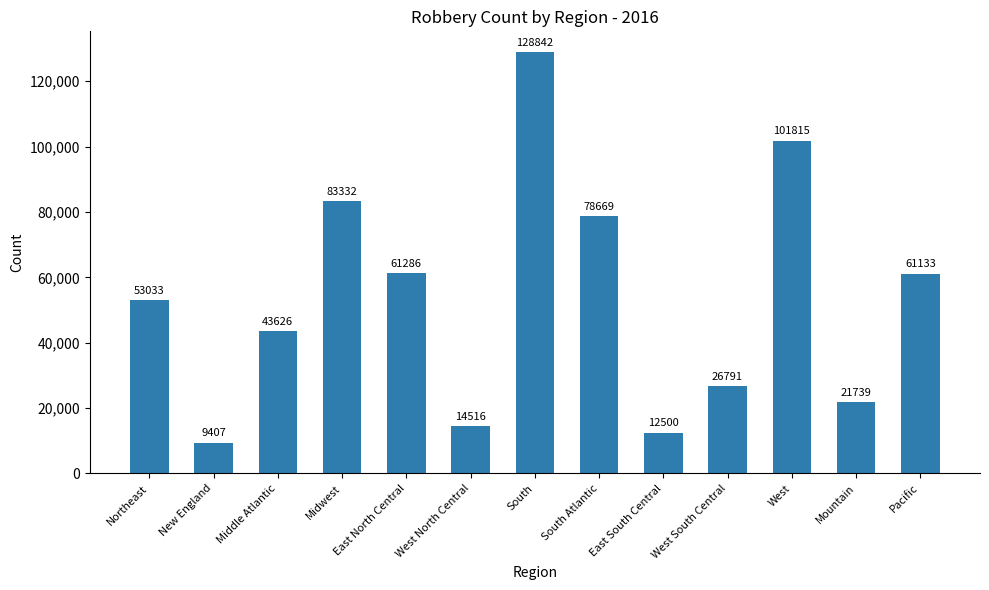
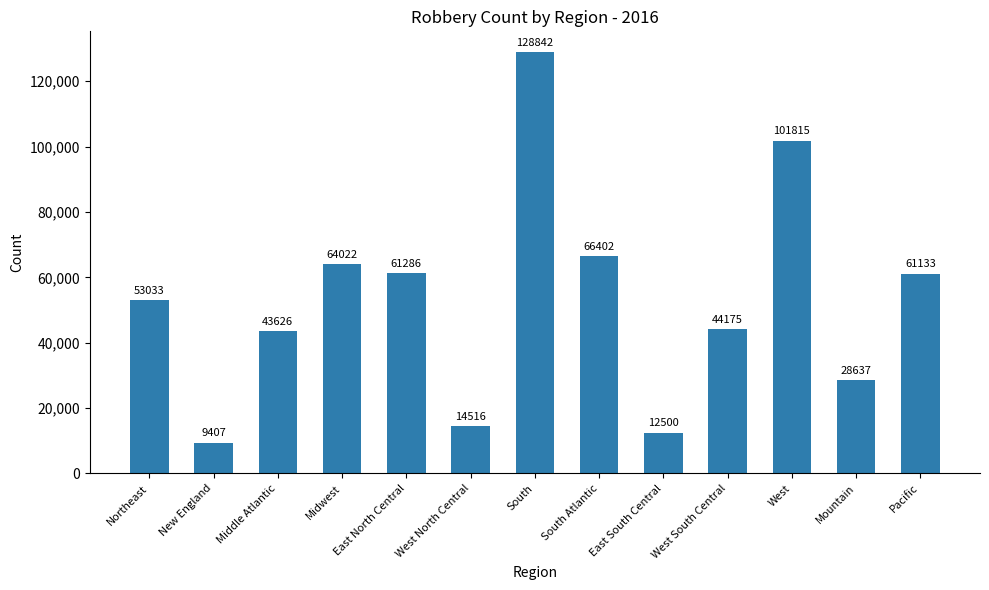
Midwest: 83332 -> 64022
South Atlantic: 78669 -> 66402
West South Central: 26791 -> 44175
Mountain: 21739 -> 28637
